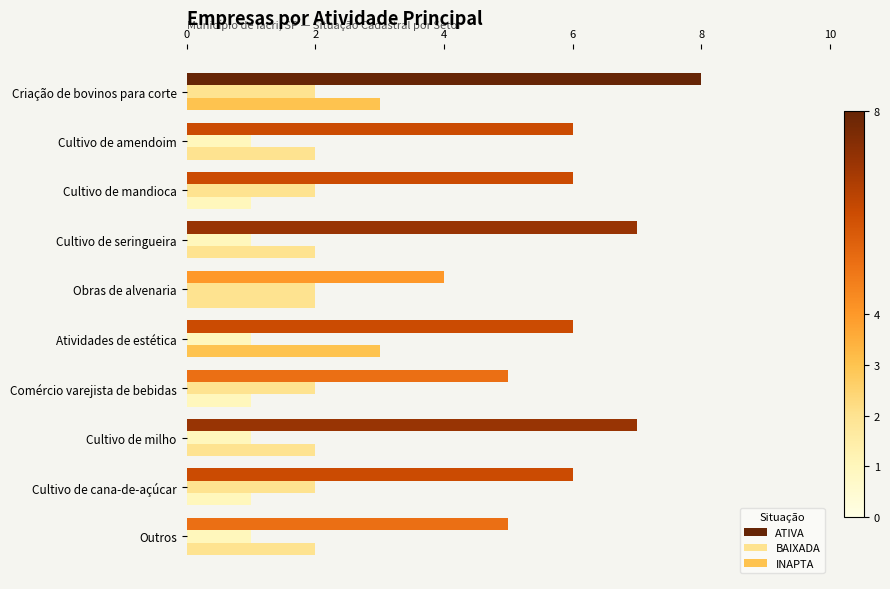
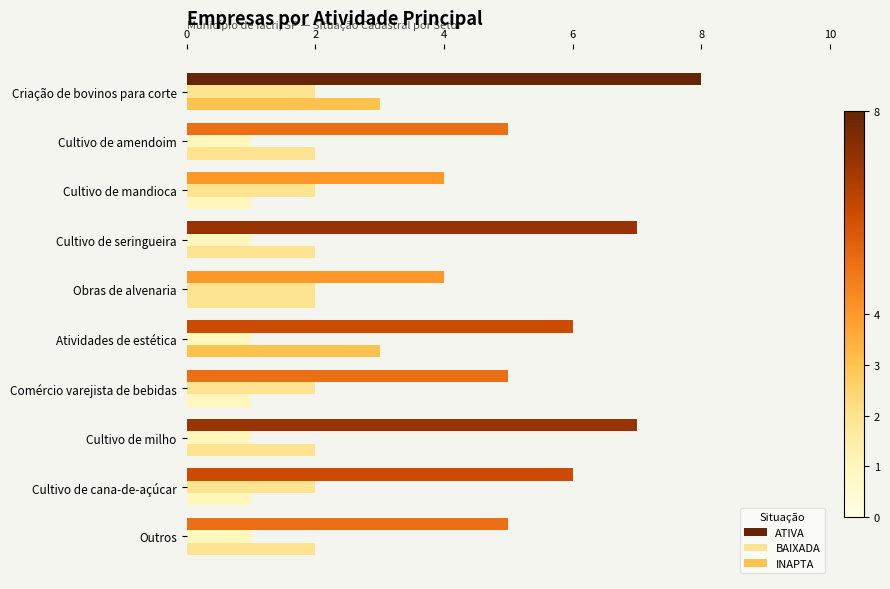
ATIVA, Cultivo de amendoim: 6 -> 5
ATIVA, Cultivo de mandioca: 6 -> 4
